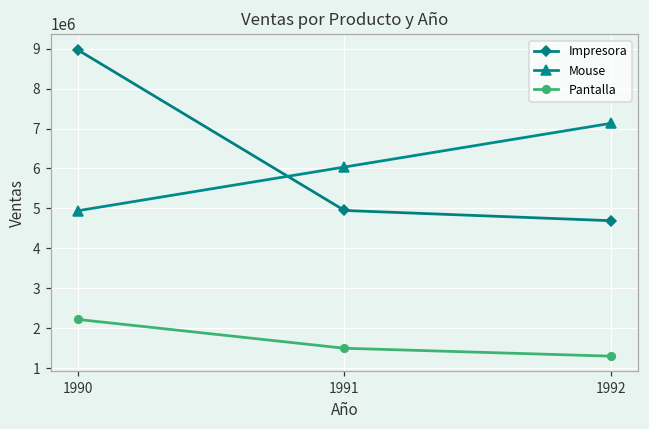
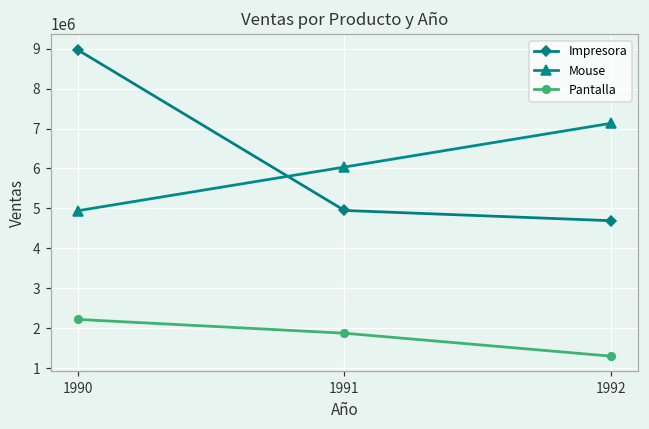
Pantalla, 1991: 1500000 -> 1900000
